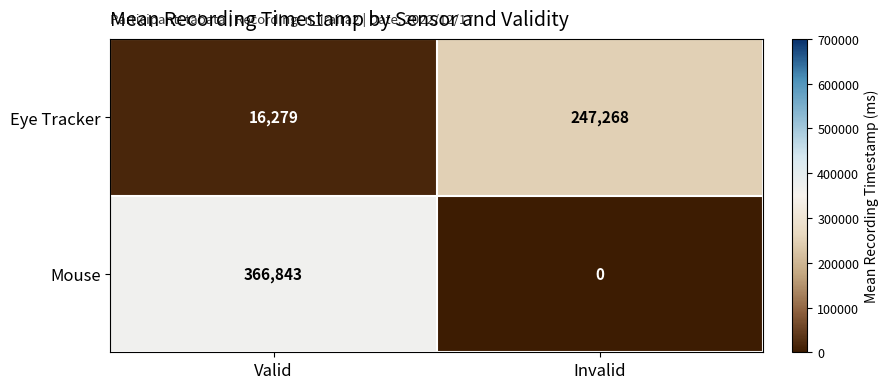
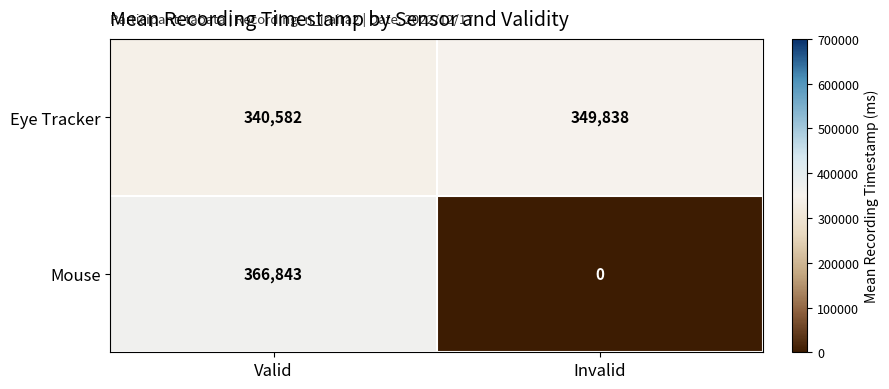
Eye Tracker, Valid: 16,279 -> 340,582
Eye Tracker, Invalid: 247,268 -> 349,838
